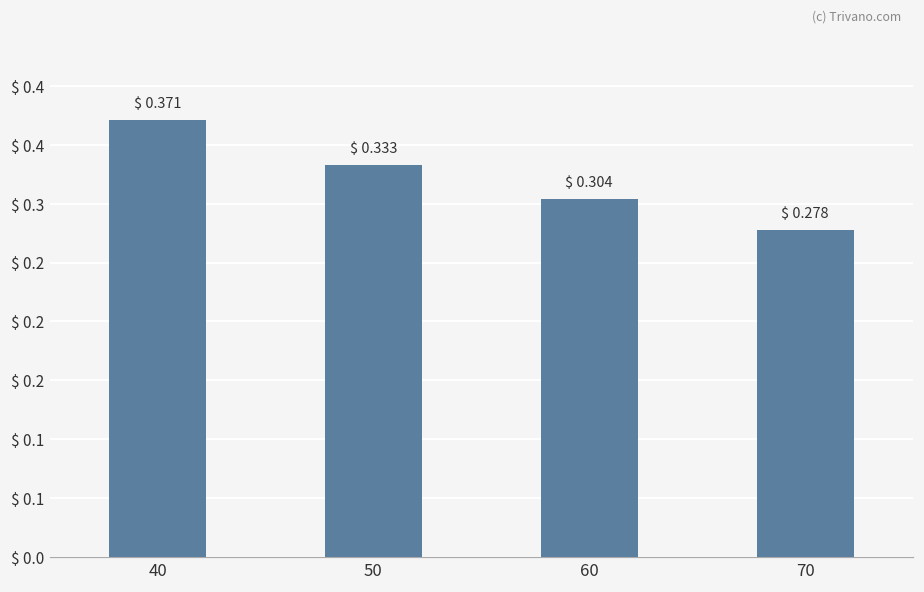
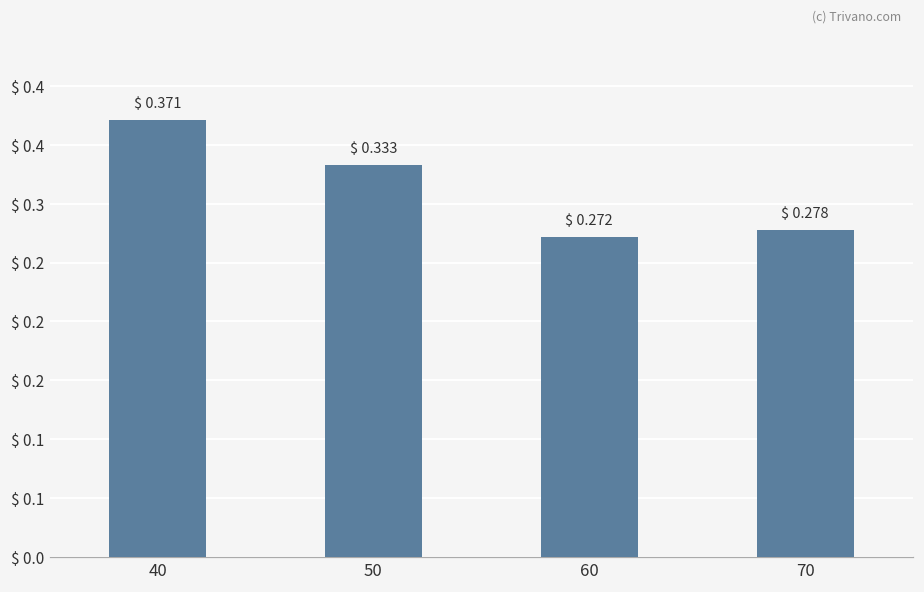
60: 0.304 -> 0.272
